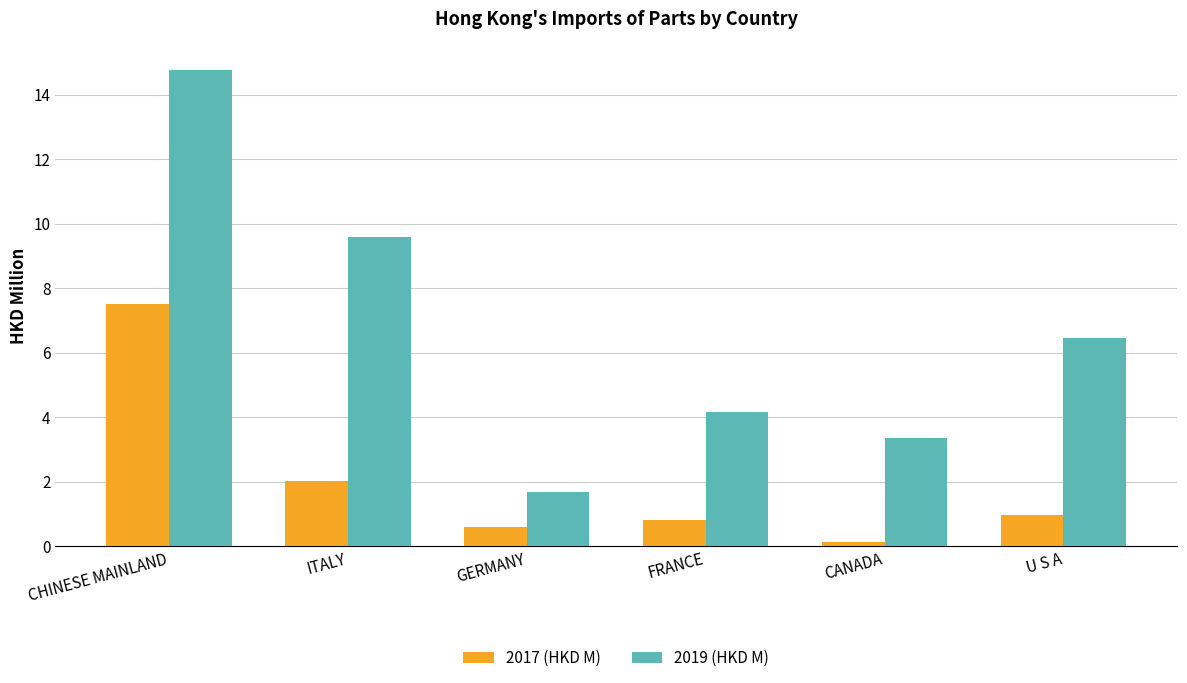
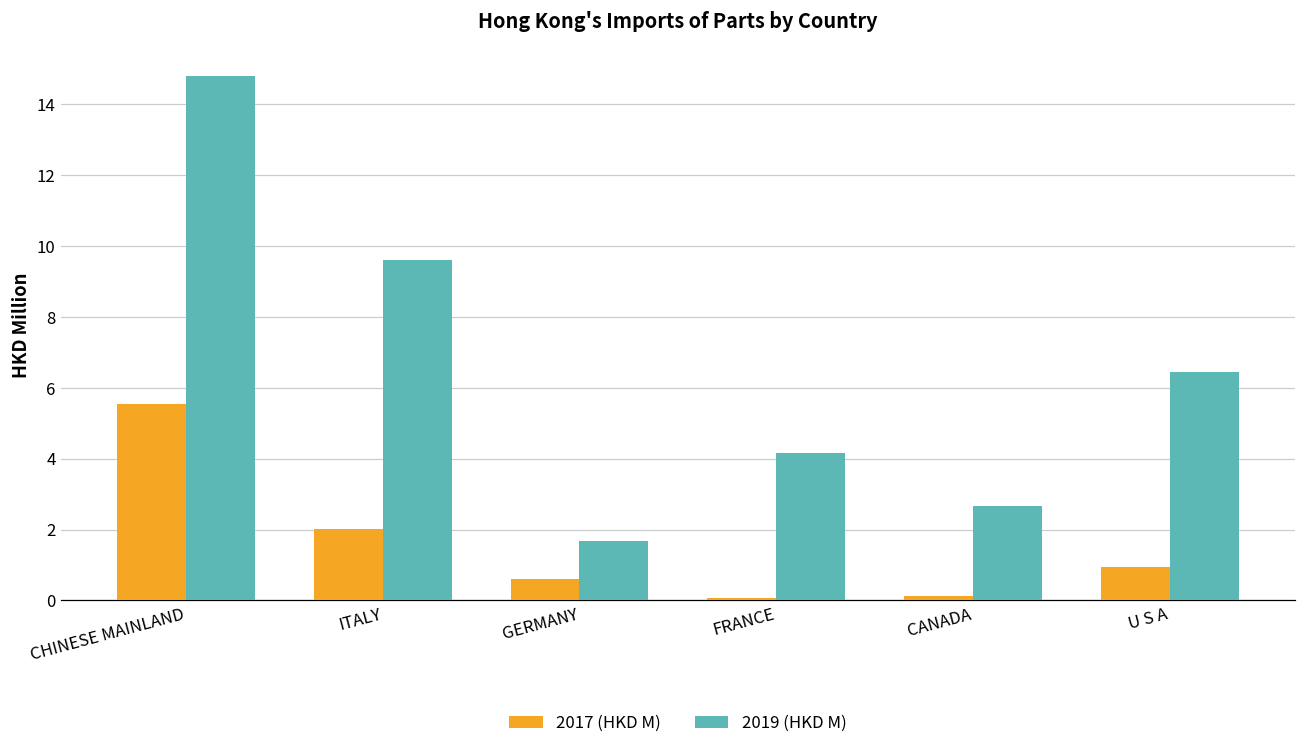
2017 (HKD M), CHINESE MAINLAND: 7.5 -> 5.6
2017 (HKD M), FRANCE: 0.8 -> 0.1
2019 (HKD M), CANADA: 3.4 -> 2.6
